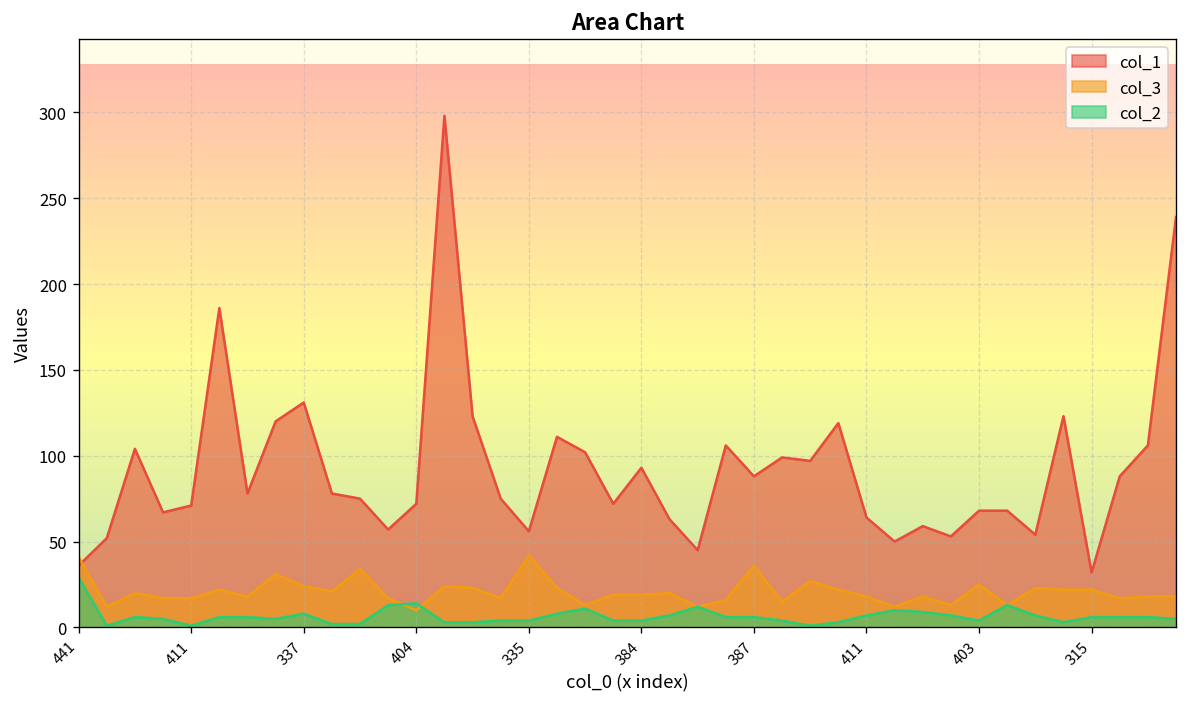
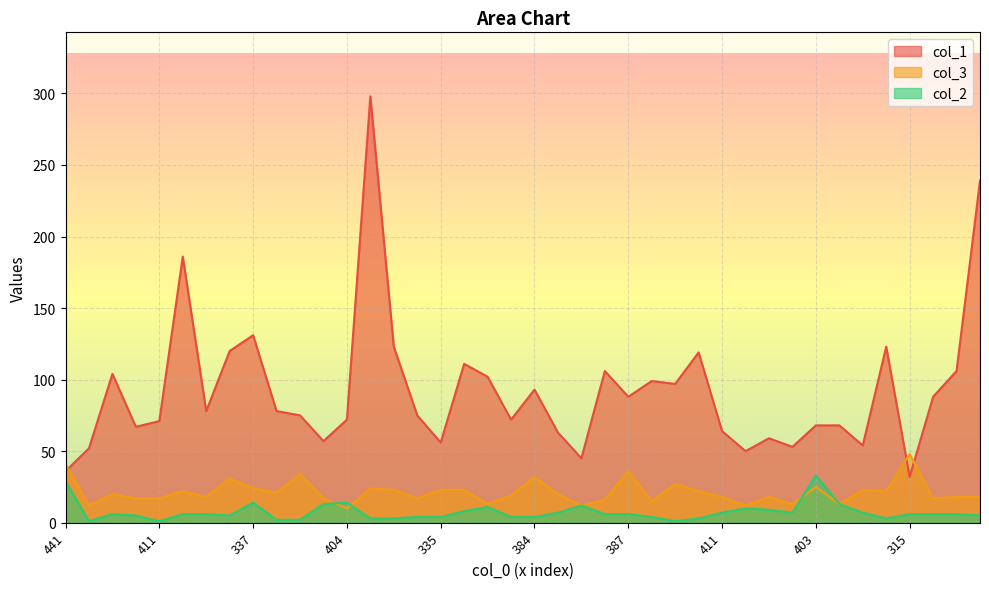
col_2, 337: 8 -> 14
col_3, 335: 42 -> 23
col_3, 384: 19 -> 32
col_2, 403: 4 -> 33
col_3, 315: 22 -> 48
